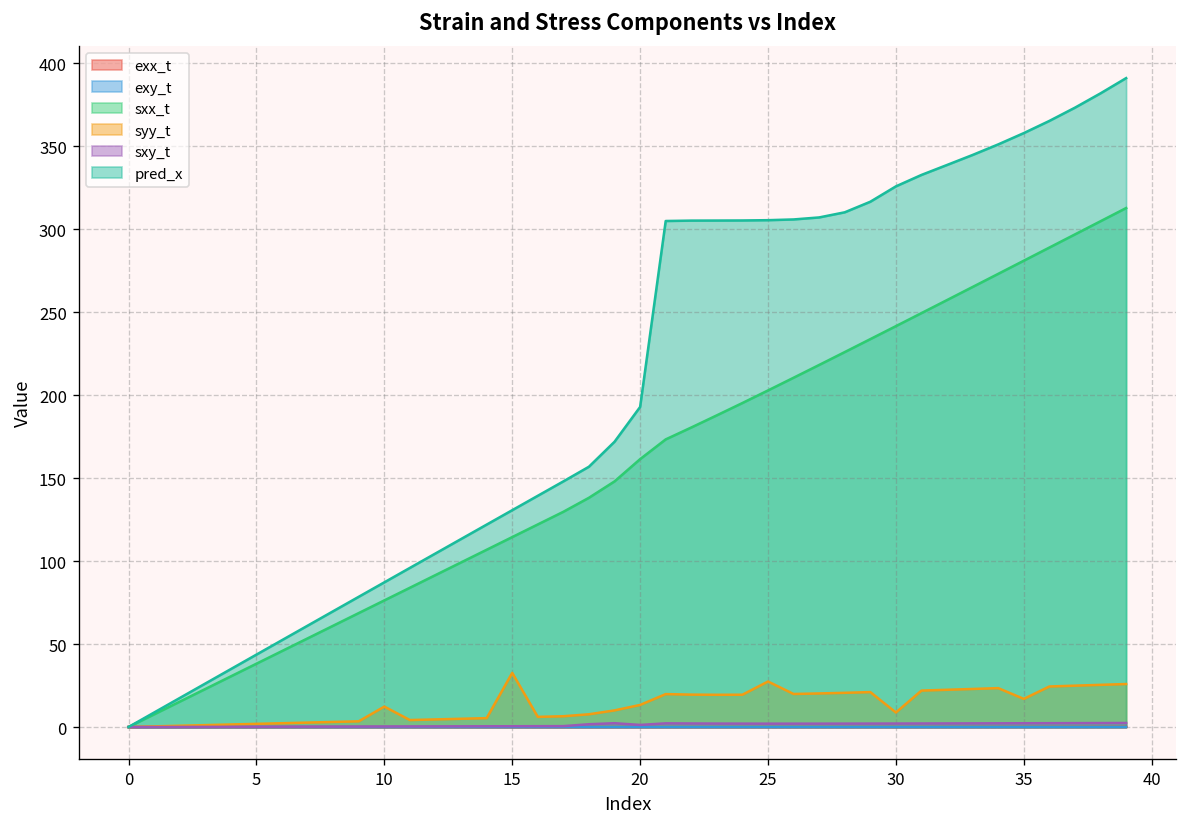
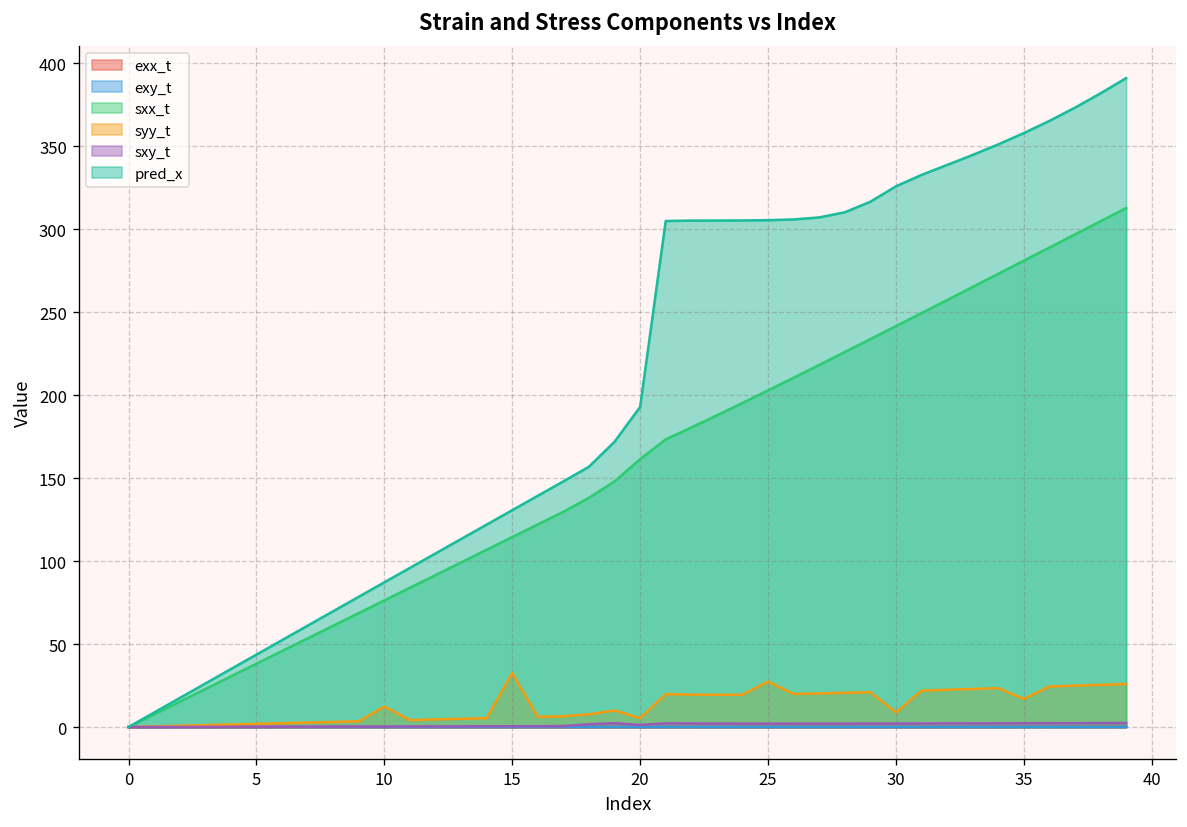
syy_t, 20: 13 -> 5
